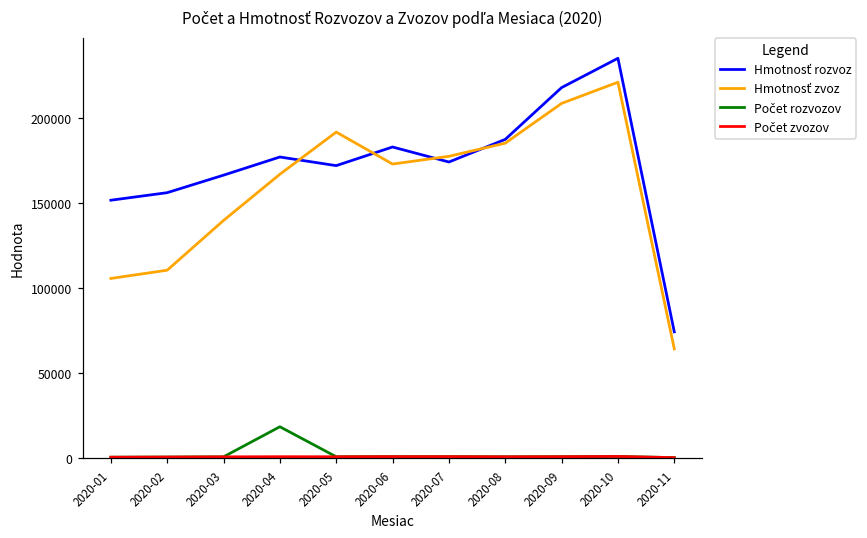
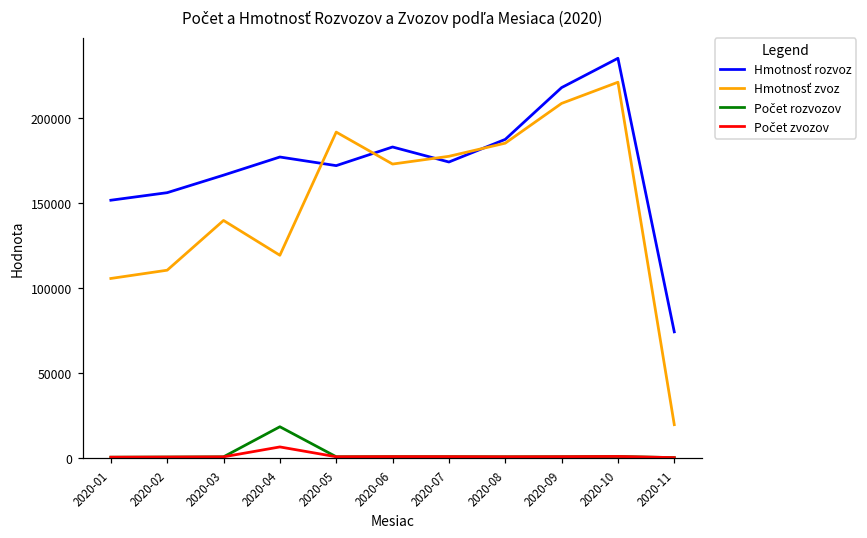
Hmotnosť zvoz, 2020-04: 167000 -> 119000
Počet zvozov, 2020-04: 1000 -> 7000
Hmotnosť zvoz, 2020-11: 64000 -> 20000
